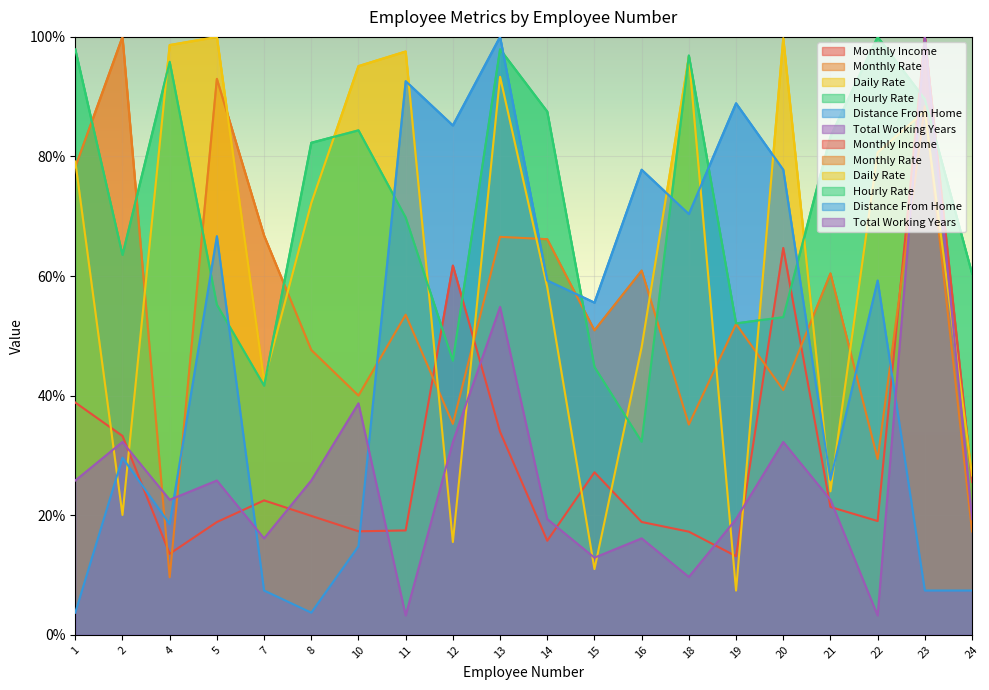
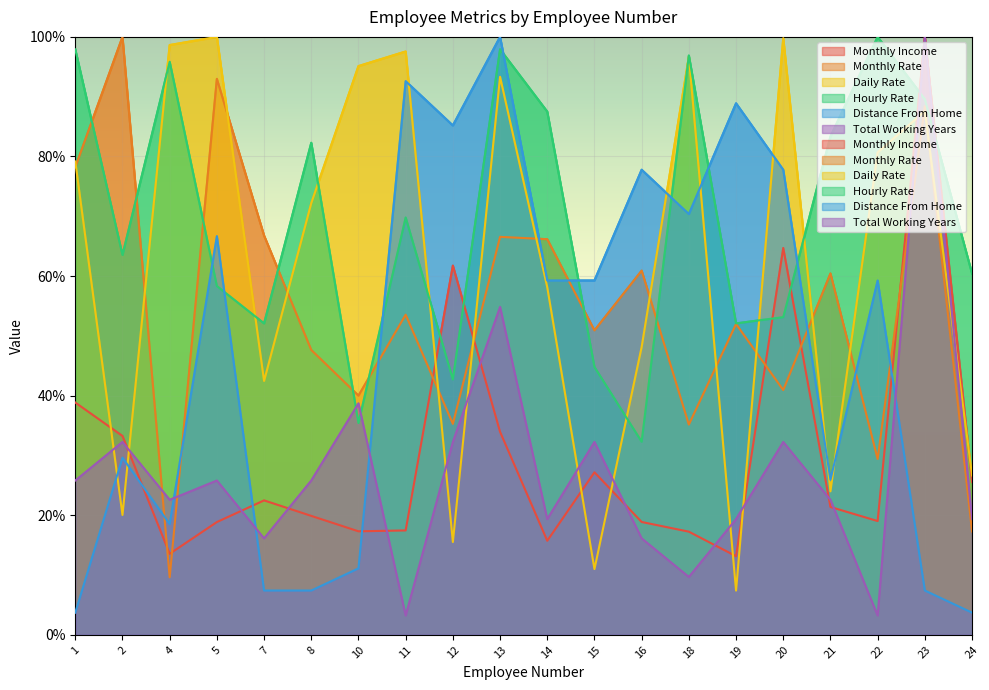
Hourly Rate, 5: 55% -> 58%
Hourly Rate, 7: 42% -> 52%
Distance From Home, 8: 4% -> 7%
Hourly Rate, 10: 84% -> 35%
Distance From Home, 10: 15% -> 11%
Hourly Rate, 12: 46% -> 43%
Distance From Home, 15: 56% -> 59%
Total Working Years, 15: 13% -> 32%
Distance From Home, 24: 7% -> 4%
